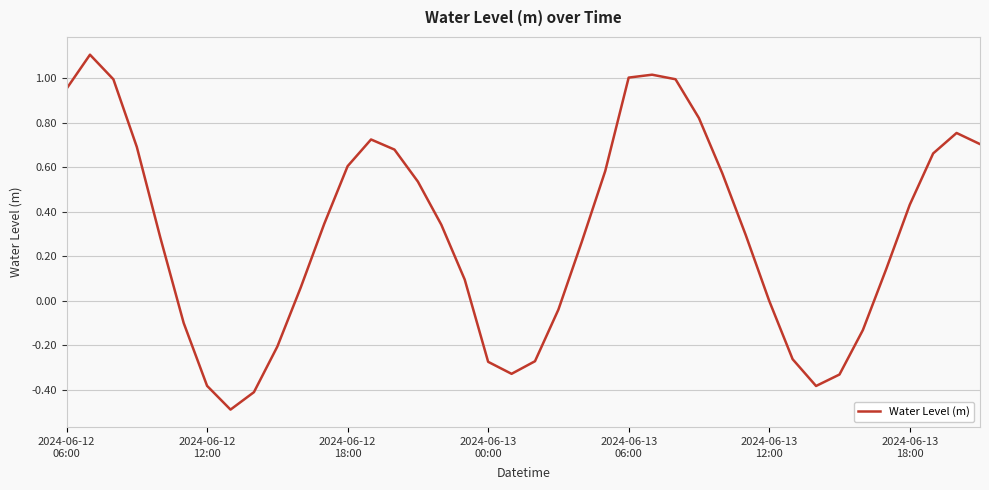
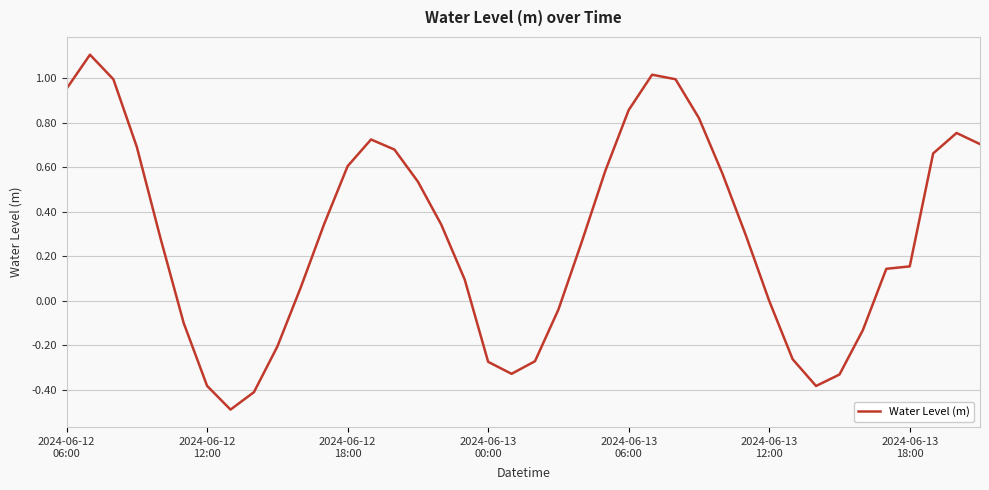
2024-06-13 06:00: 1.00 -> 0.86
2024-06-13 18:00: 0.43 -> 0.15
